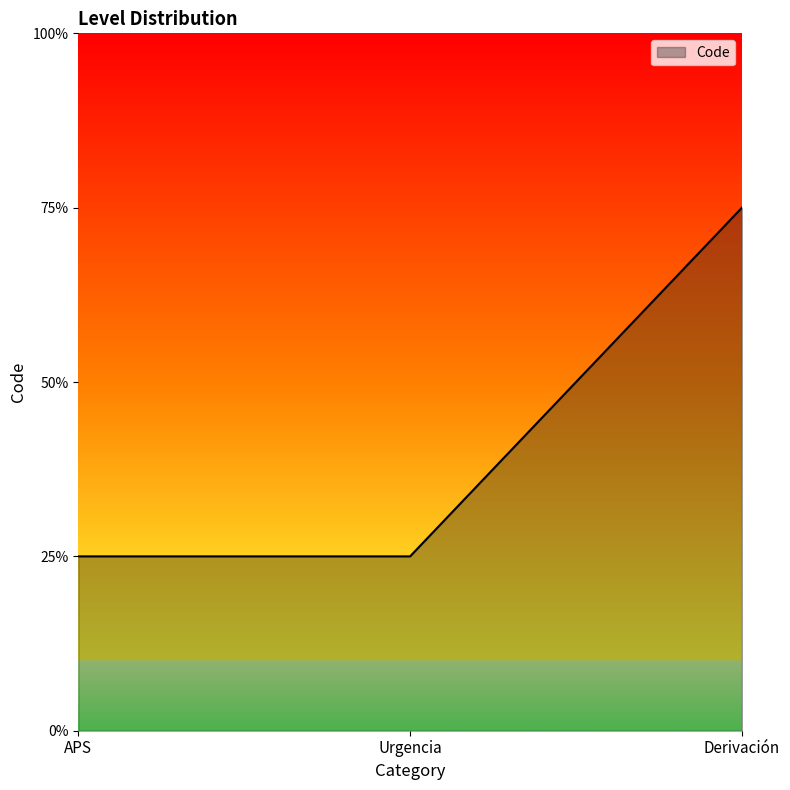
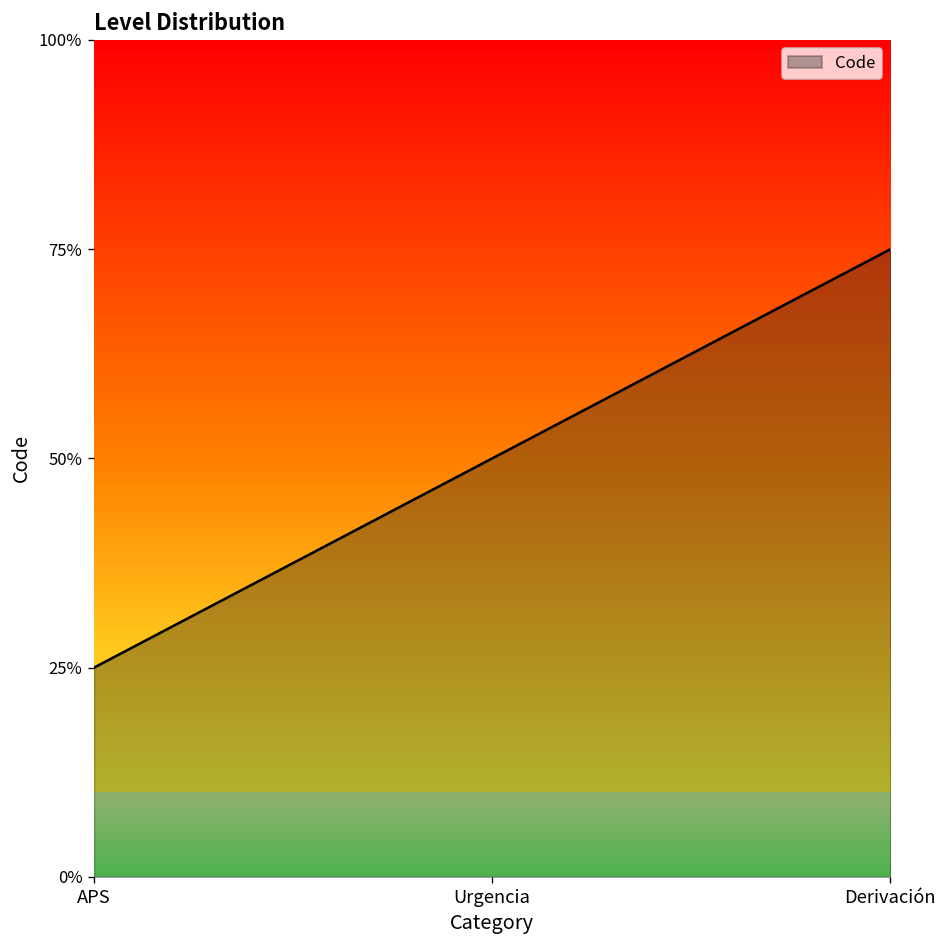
Urgencia: 25% -> 50%
